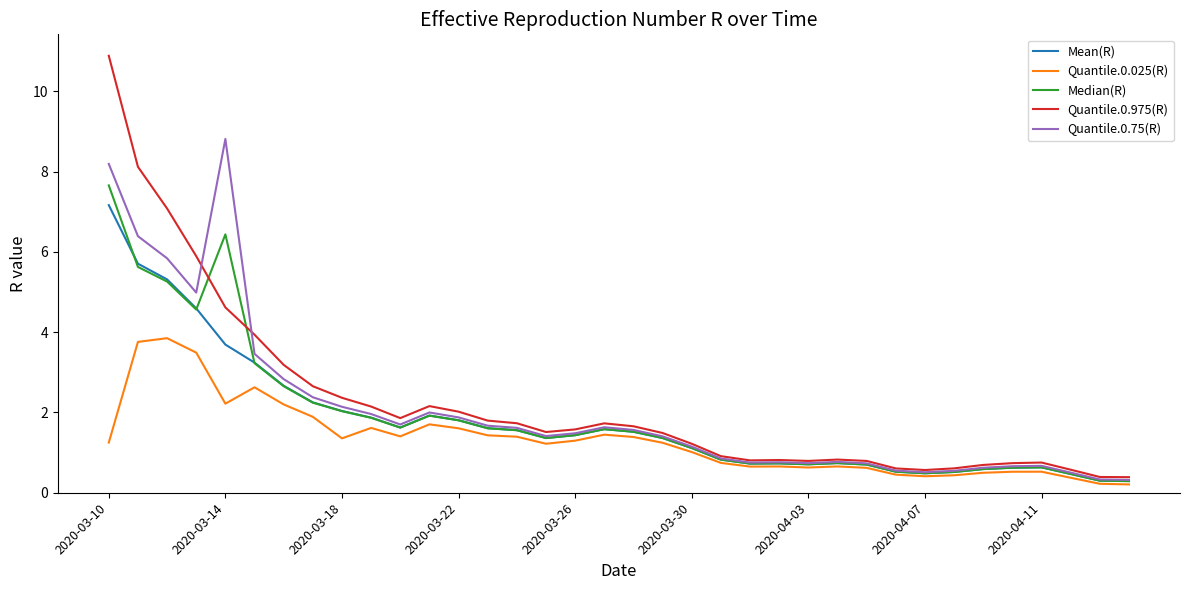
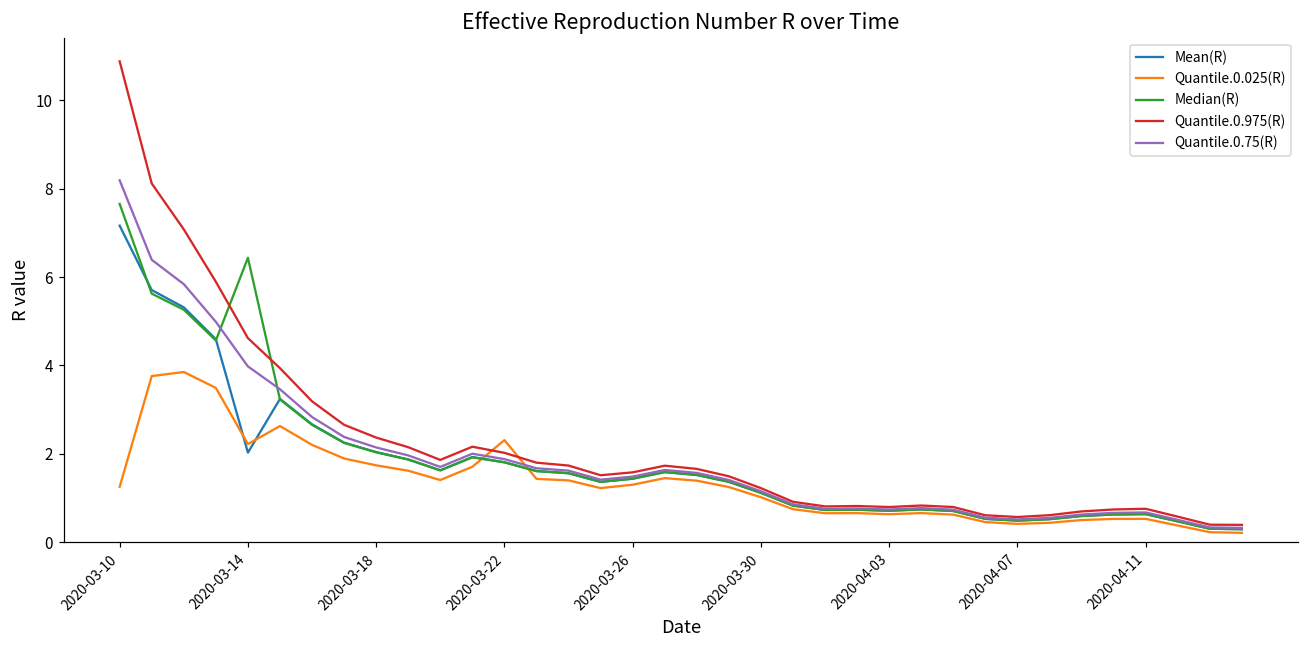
Mean(R), 2020-03-14: 3.7 -> 2.0
Quantile.0.75(R), 2020-03-14: 8.8 -> 4.0
Quantile.0.025(R), 2020-03-18: 1.4 -> 1.7
Quantile.0.025(R), 2020-03-22: 1.6 -> 2.3
